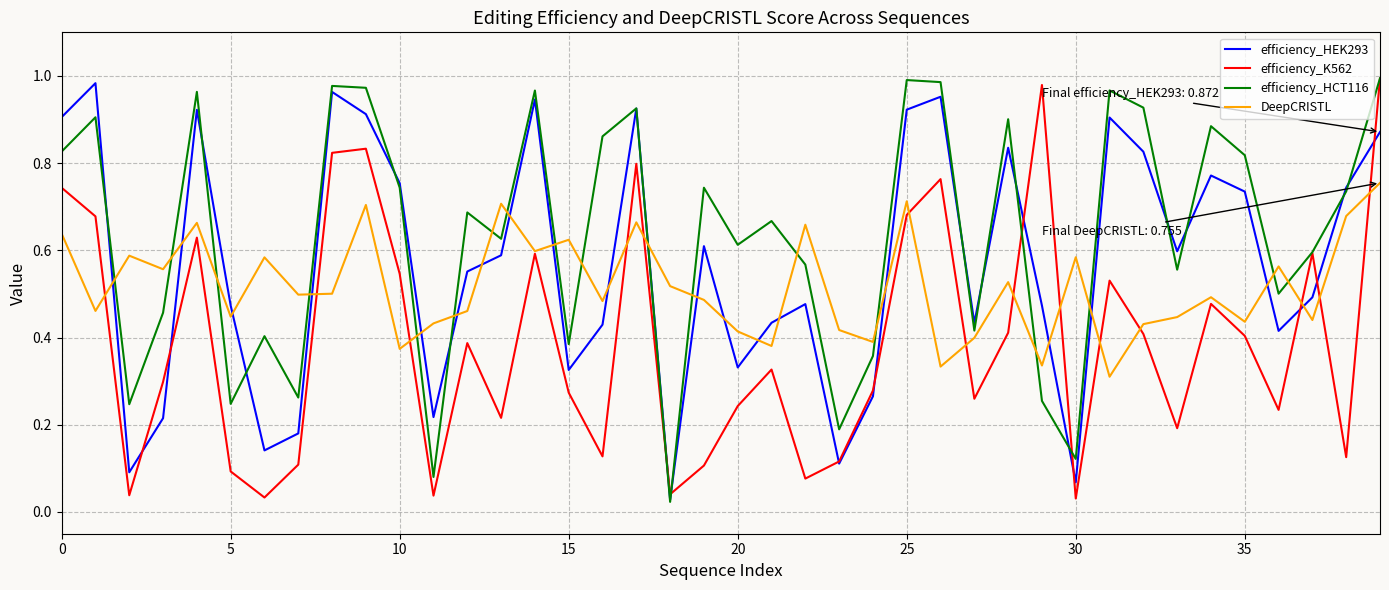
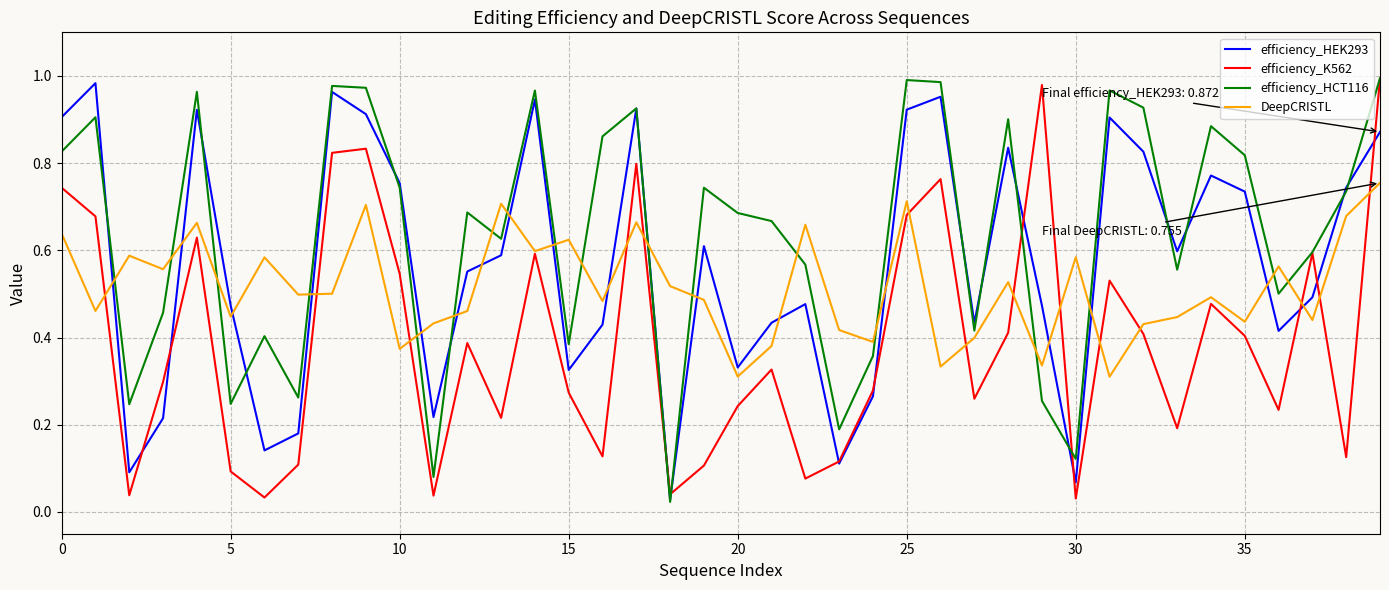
efficiency_HCT116, 20: 0.61 -> 0.69
DeepCRISTL, 20: 0.41 -> 0.31
